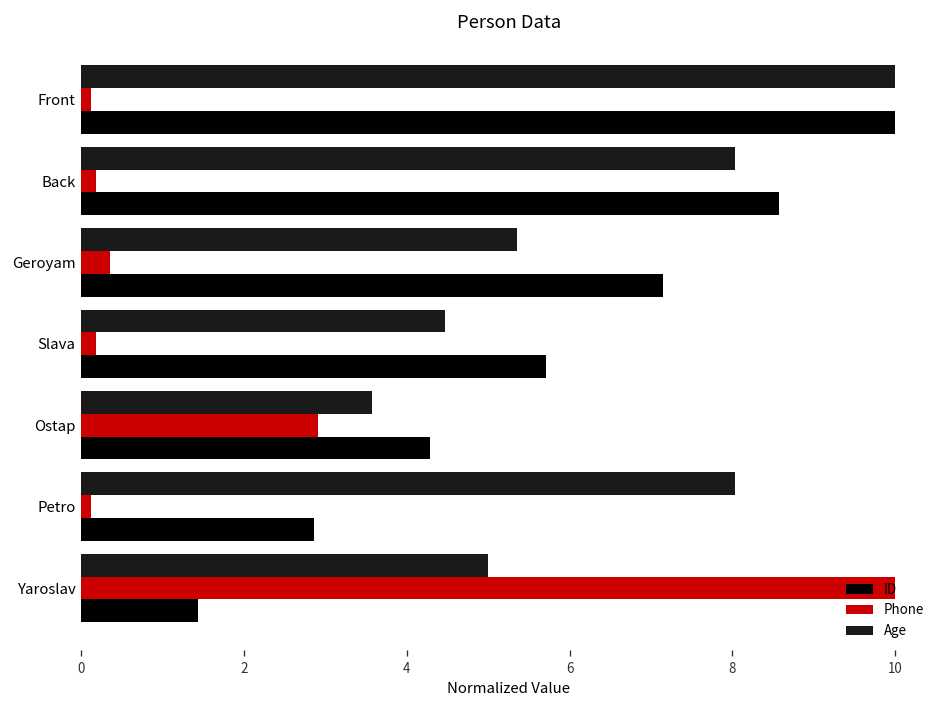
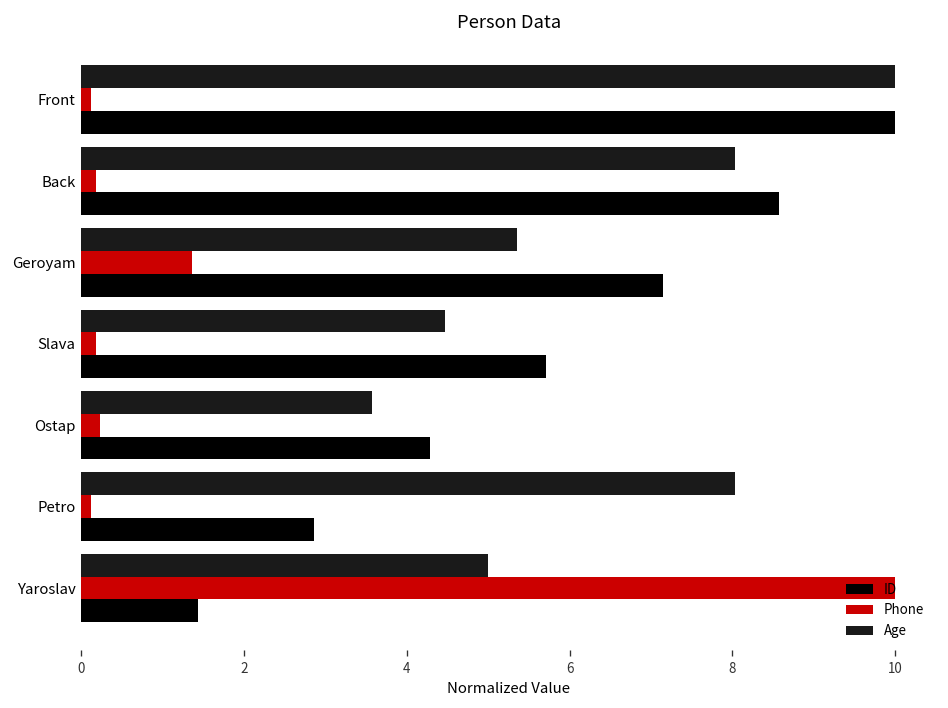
Phone, Geroyam: 0.3 -> 1.4
Phone, Ostap: 2.9 -> 0.2
